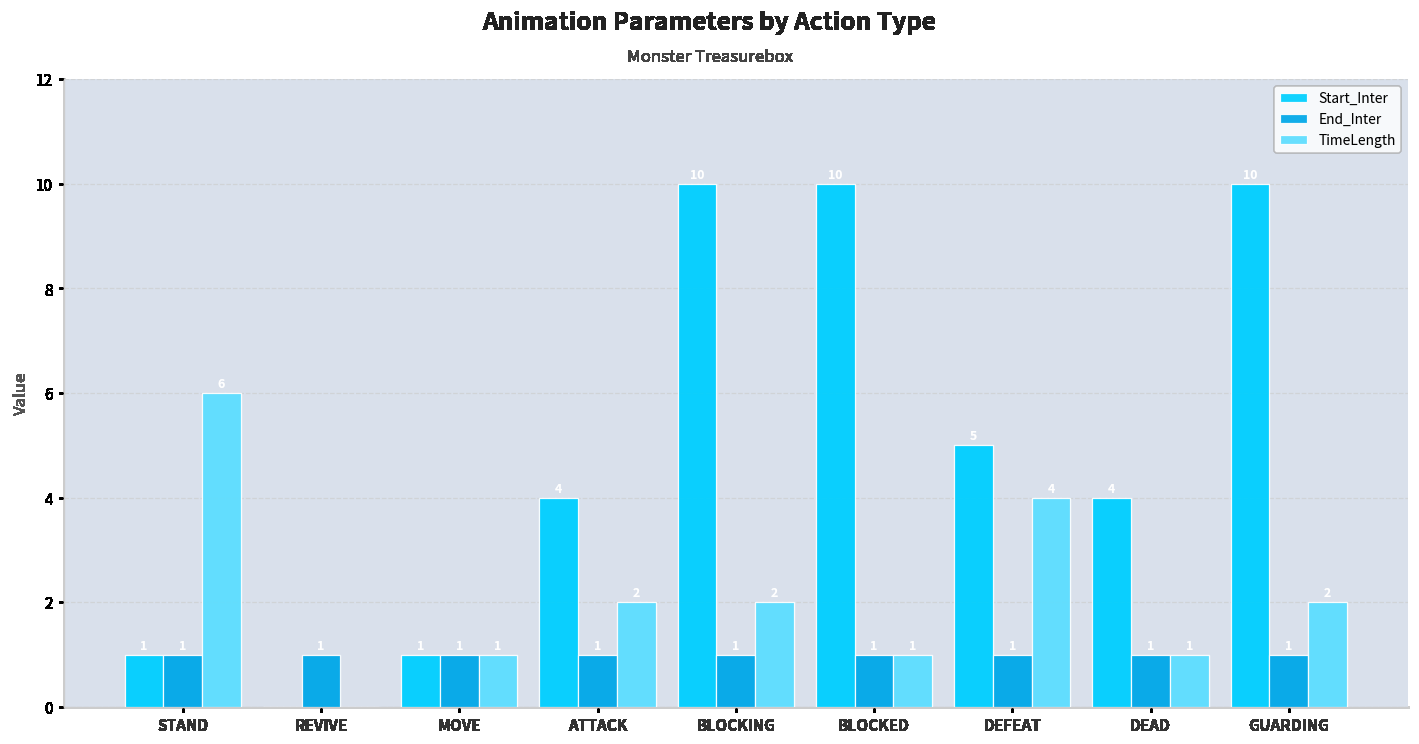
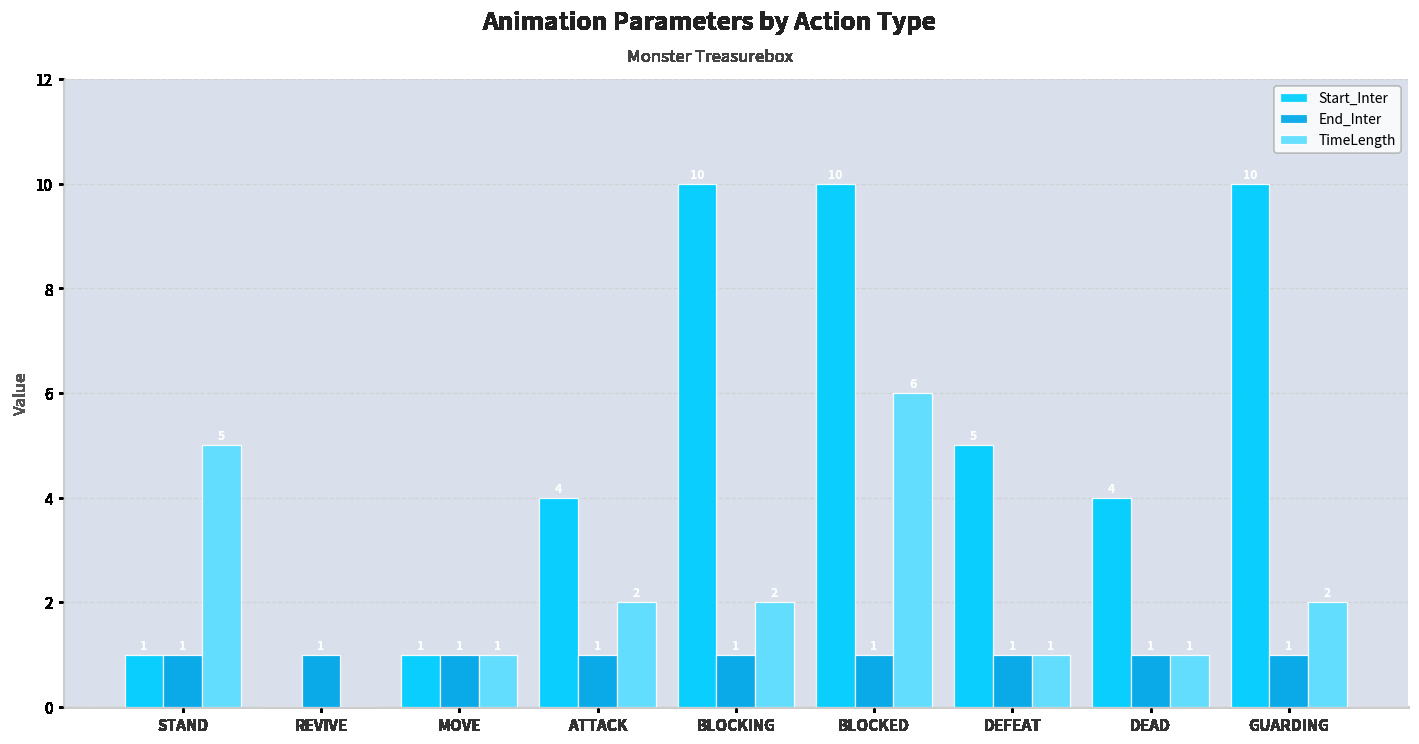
TimeLength, STAND: 6 -> 5
TimeLength, BLOCKED: 1 -> 6
TimeLength, DEFEAT: 4 -> 1
